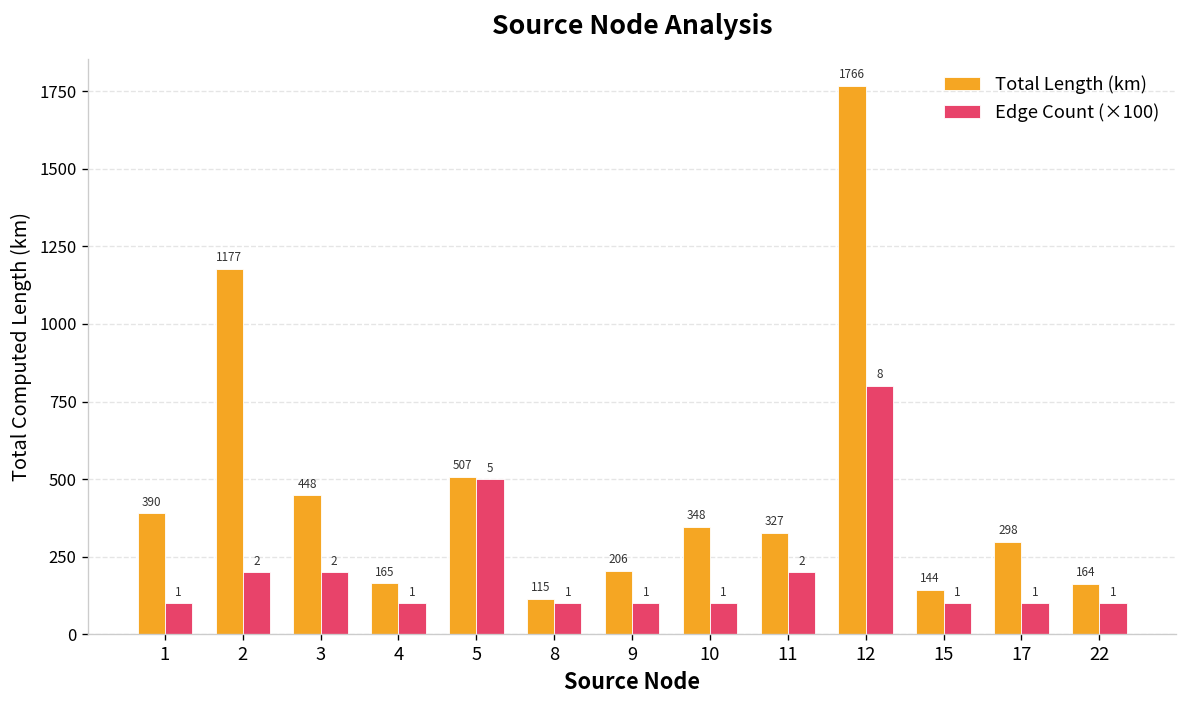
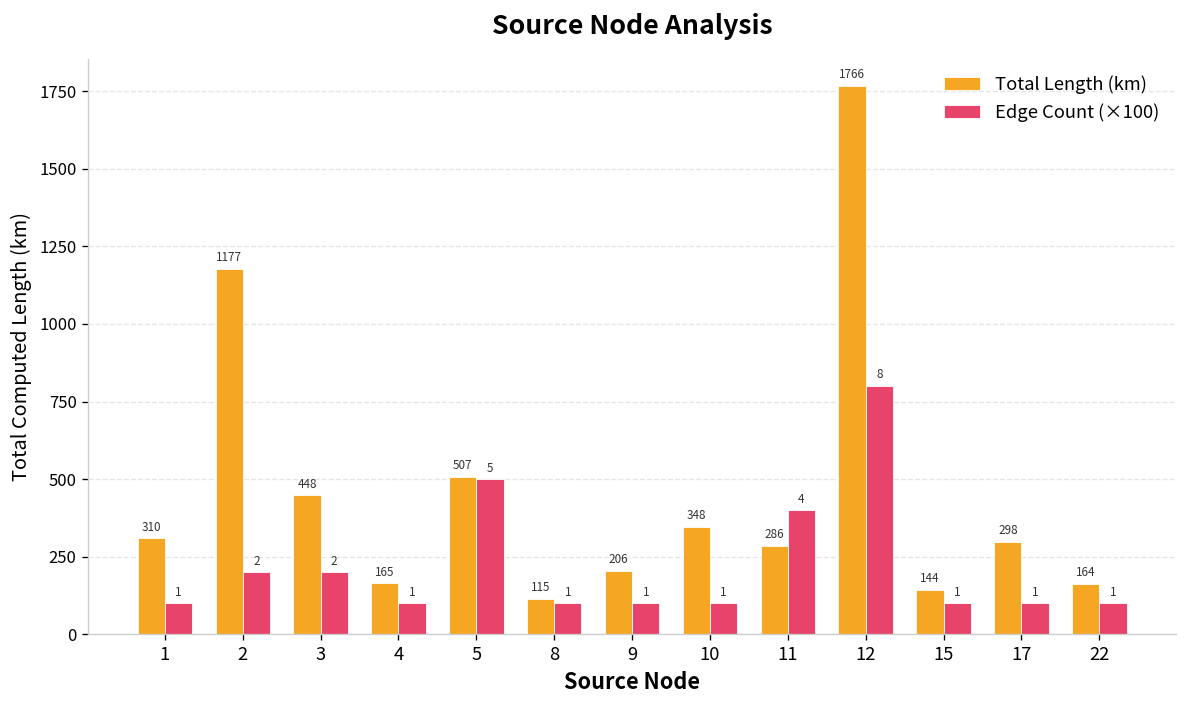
Total Length (km), 1: 390 -> 310
Total Length (km), 11: 327 -> 286
Edge Count (×100), 11: 2 -> 4
